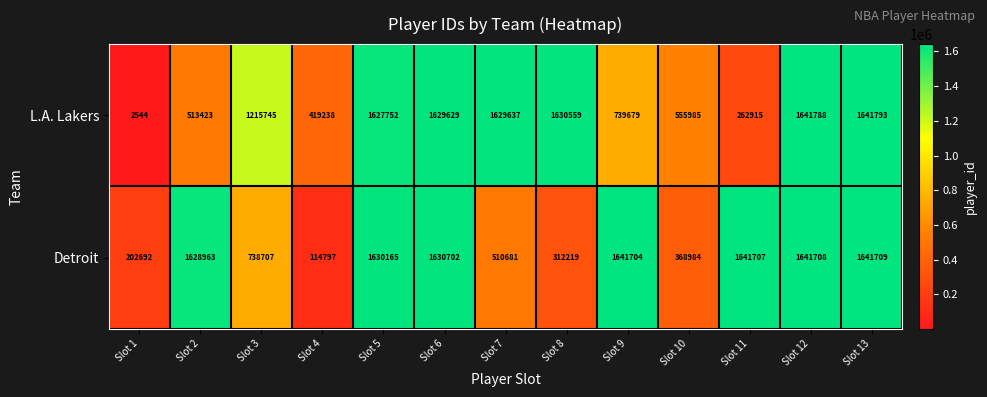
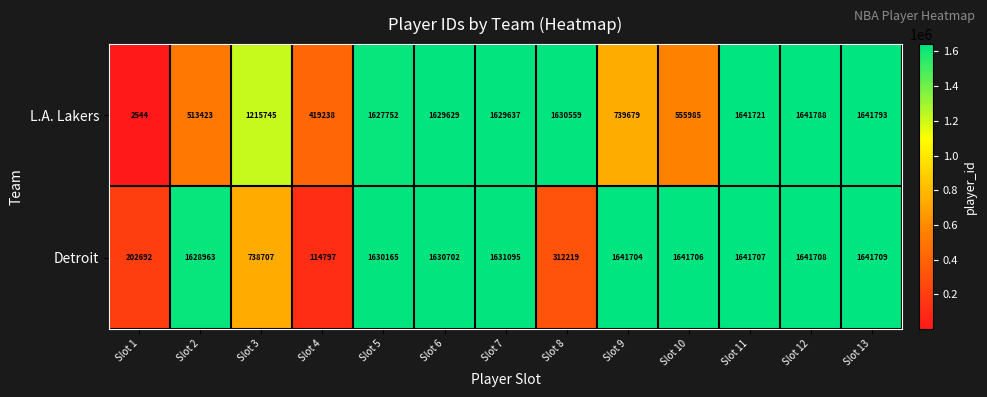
L.A. Lakers, Slot 11: 262915 -> 1641721
Detroit, Slot 7: 510681 -> 1631095
Detroit, Slot 10: 368984 -> 1641706
